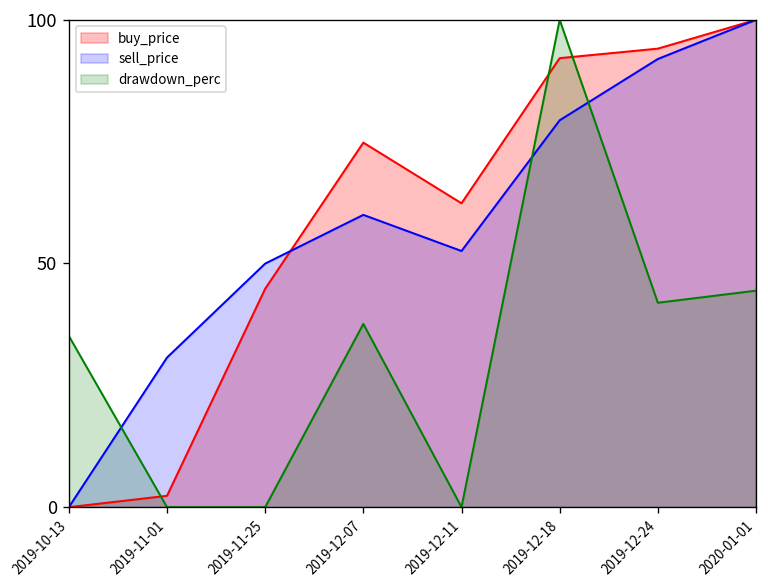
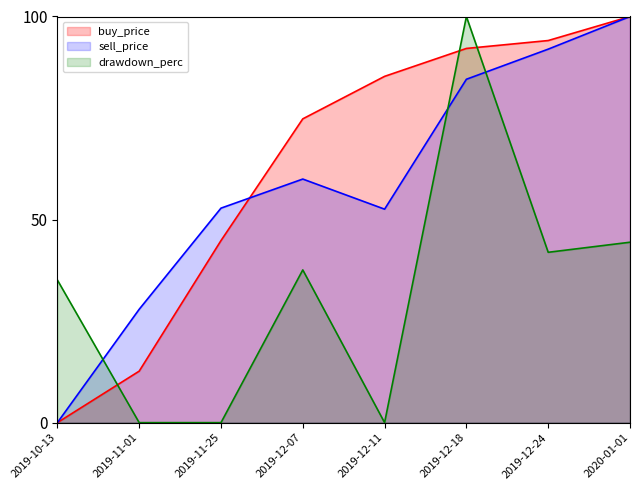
buy_price, 2019-11-01: 2 -> 13
sell_price, 2019-11-01: 31 -> 28
sell_price, 2019-11-25: 50 -> 53
buy_price, 2019-12-11: 62 -> 85
sell_price, 2019-12-18: 79 -> 85
